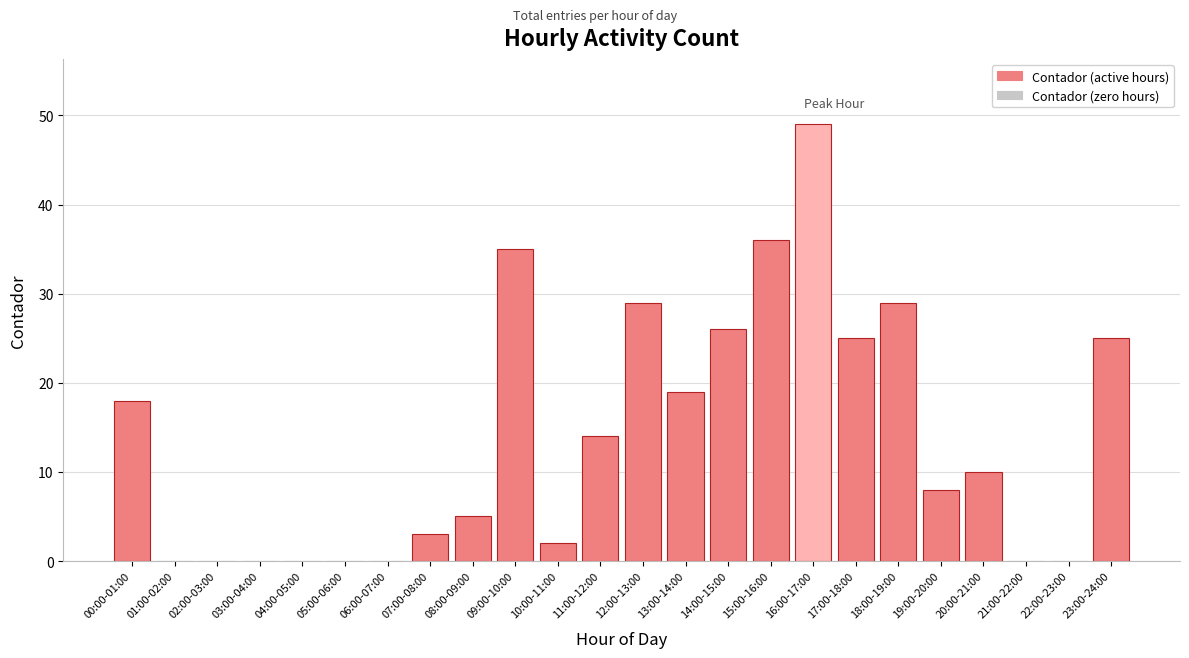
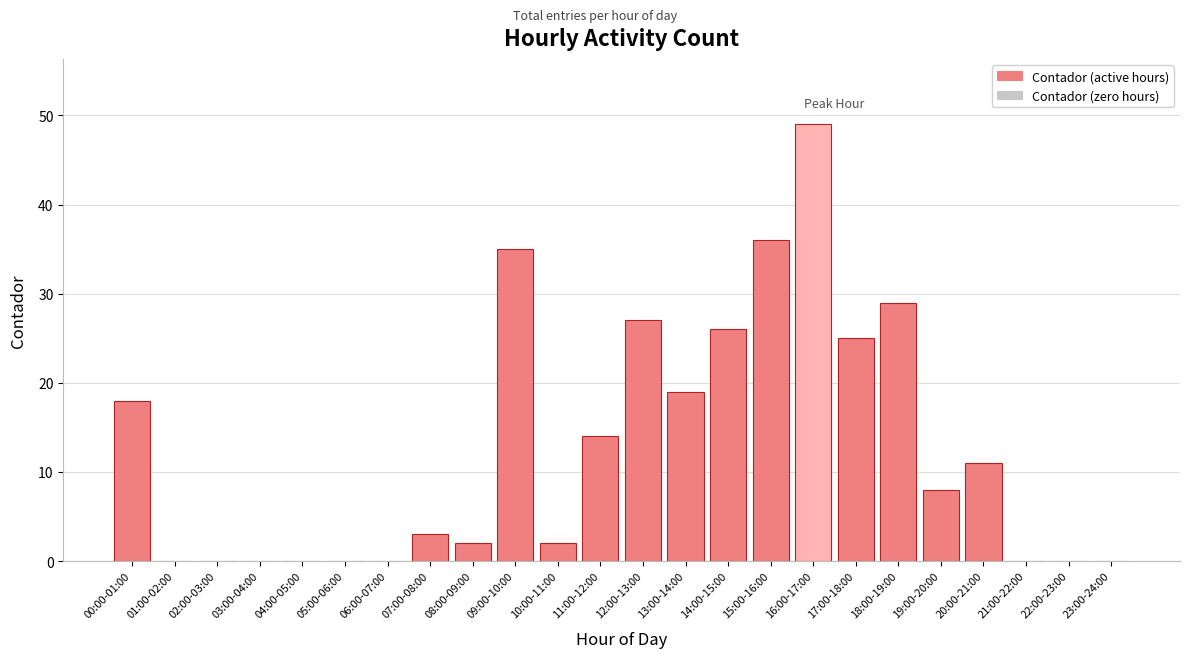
08:00-09:00: 5 -> 2
12:00-13:00: 29 -> 27
20:00-21:00: 10 -> 11
23:00-24:00: 25 -> 0
